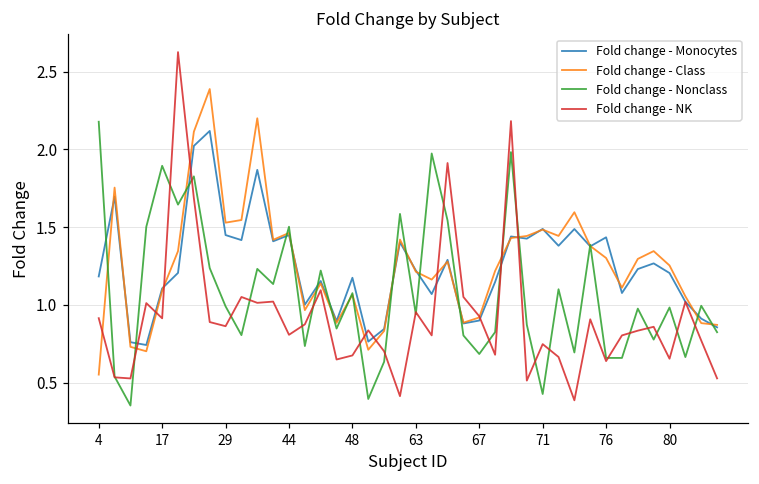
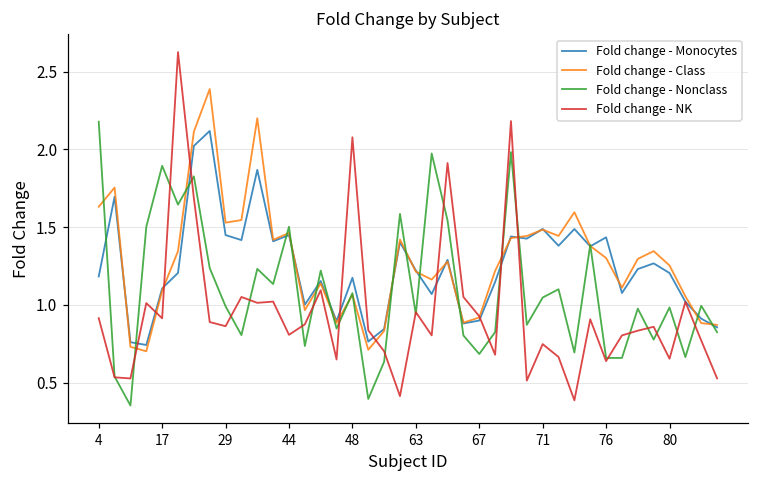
Fold change - Class, 4: 0.55 -> 1.63
Fold change - NK, 48: 0.67 -> 2.08
Fold change - Nonclass, 71: 0.43 -> 1.05
